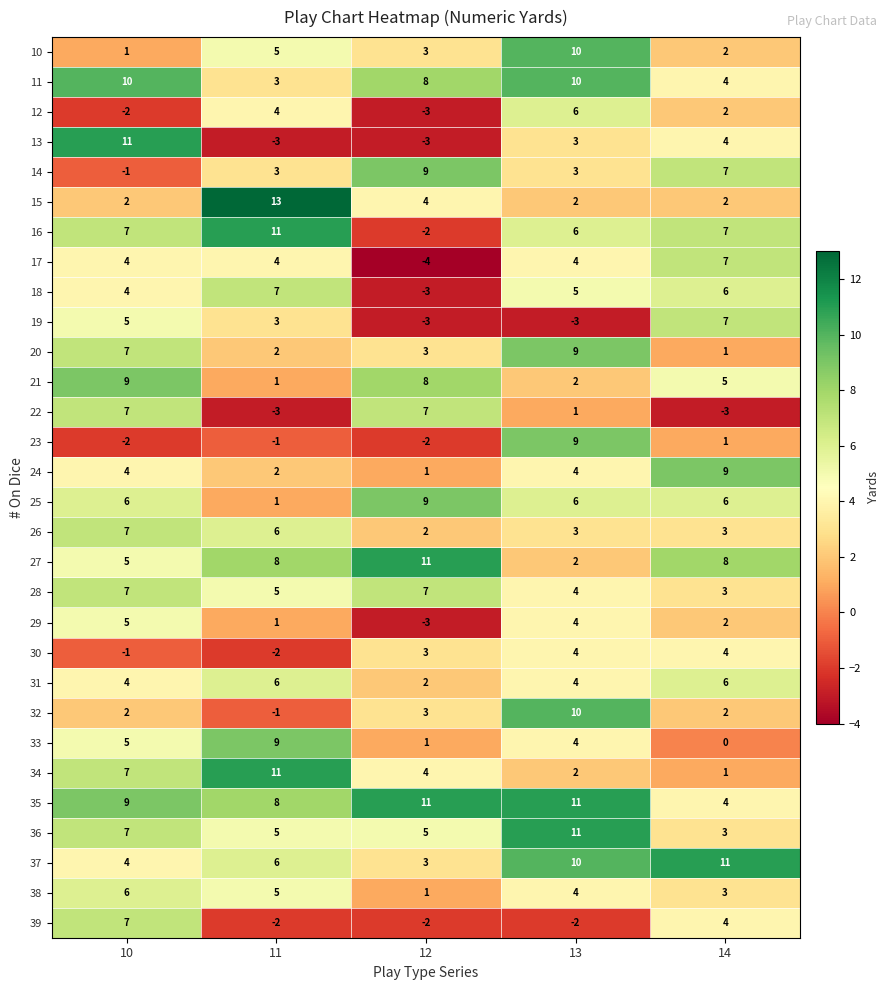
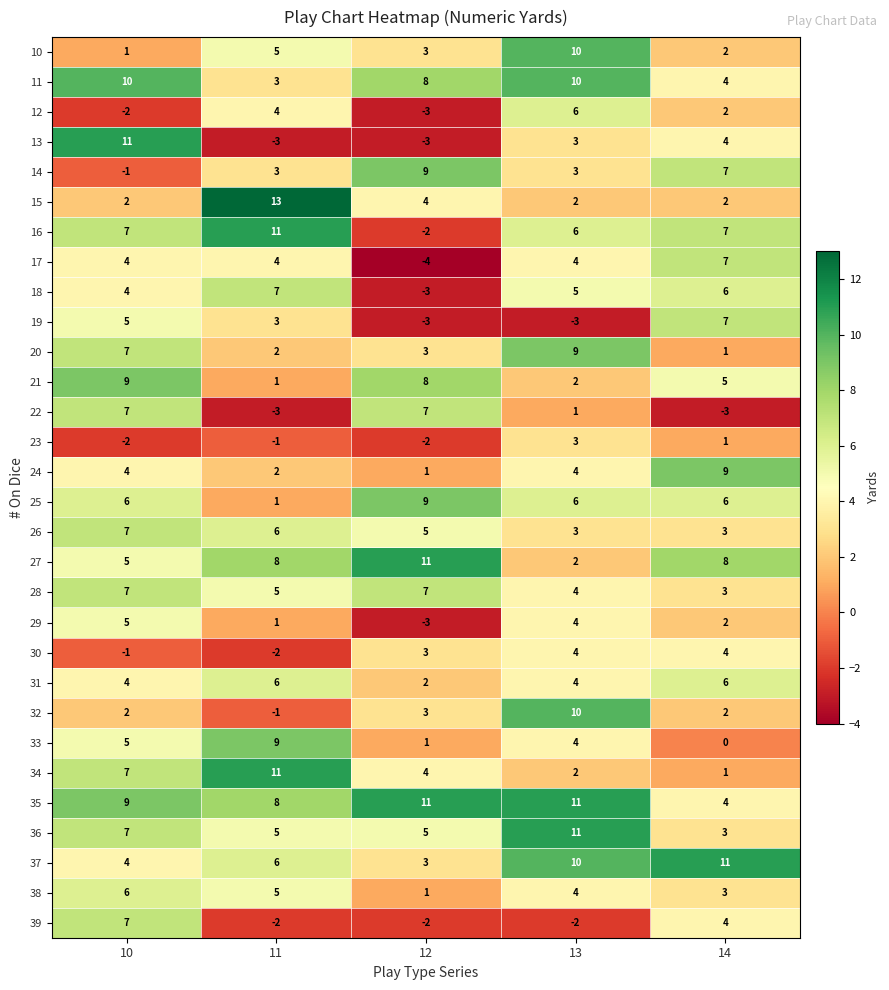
23, 13: 9 -> 3
26, 12: 2 -> 5
